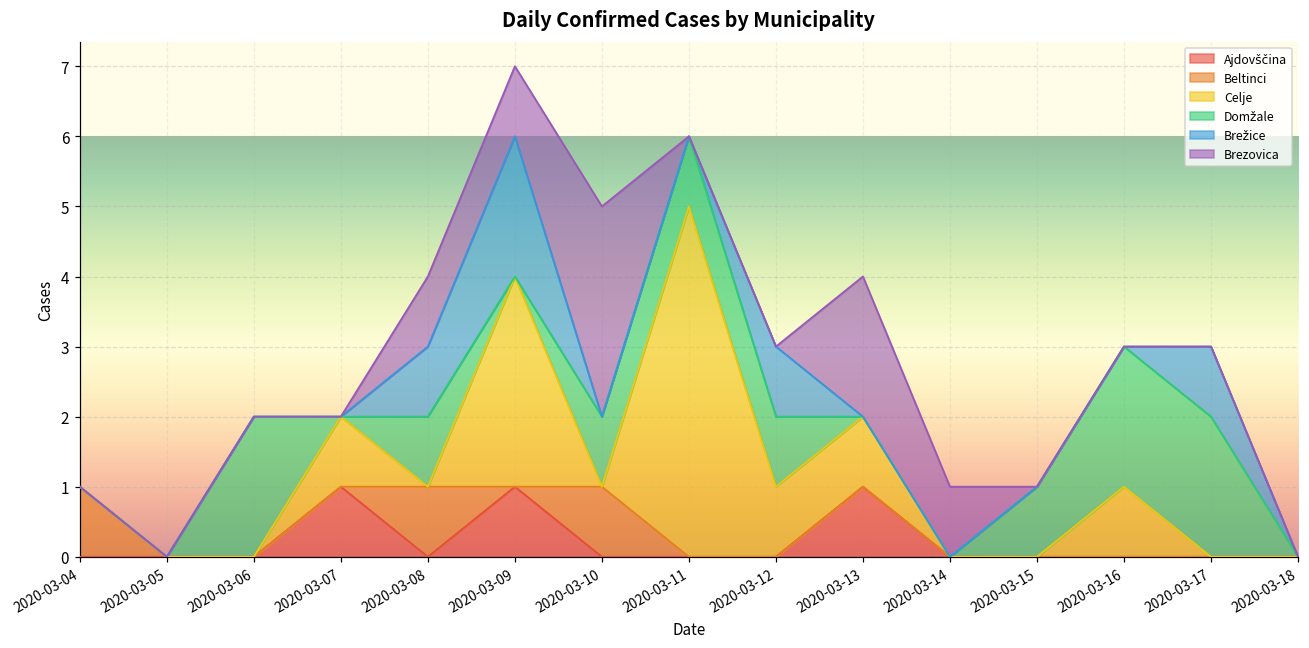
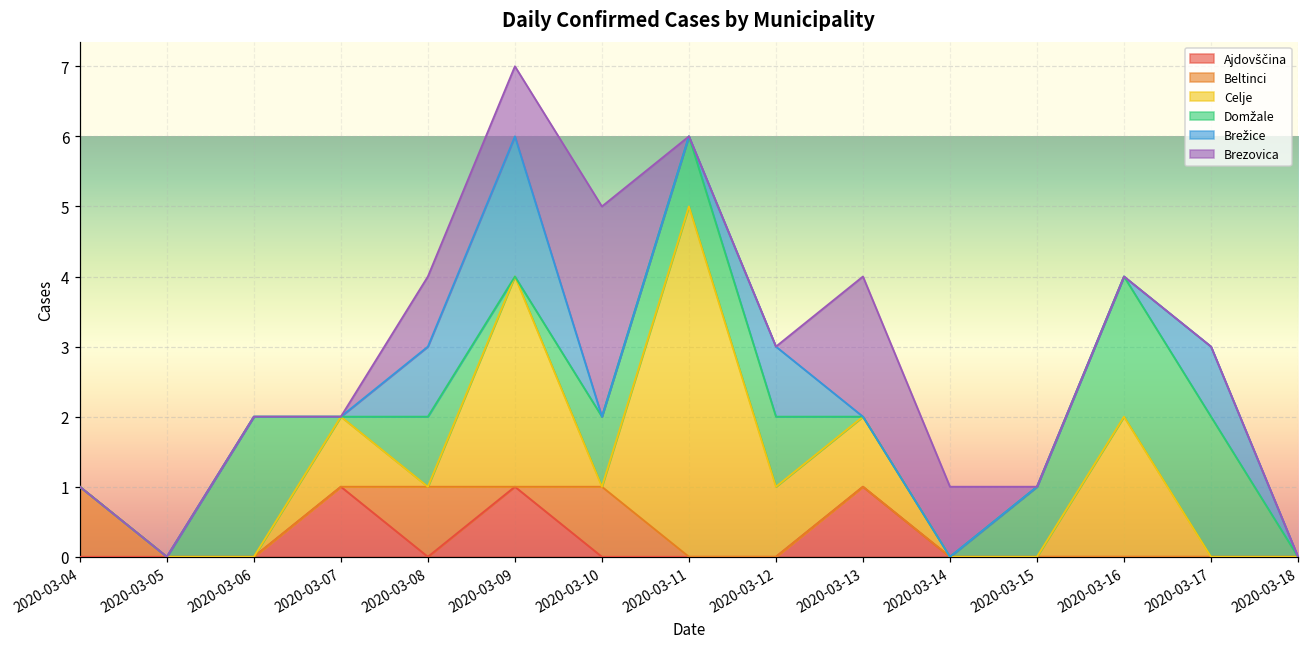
Celje, 2020-03-16: 1 -> 2
